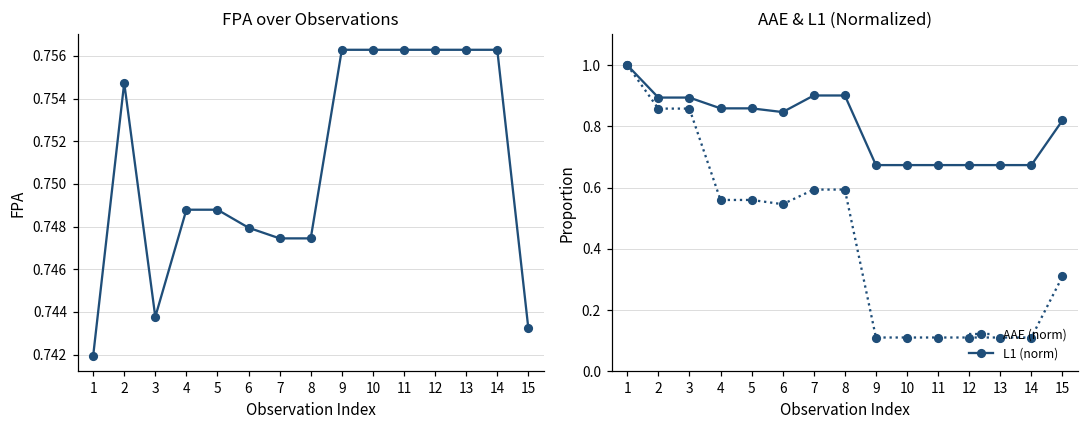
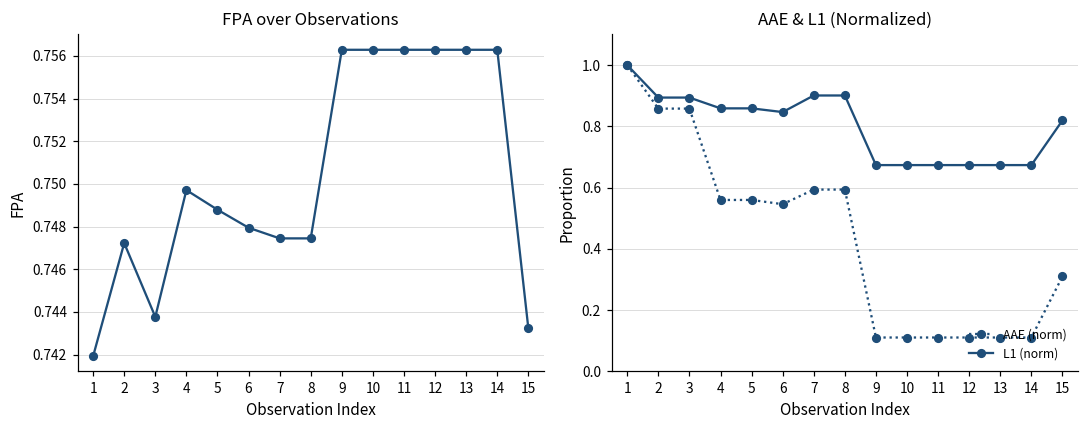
FPA over Observations, 2: 0.7547 -> 0.7472
FPA over Observations, 4: 0.7488 -> 0.7497
